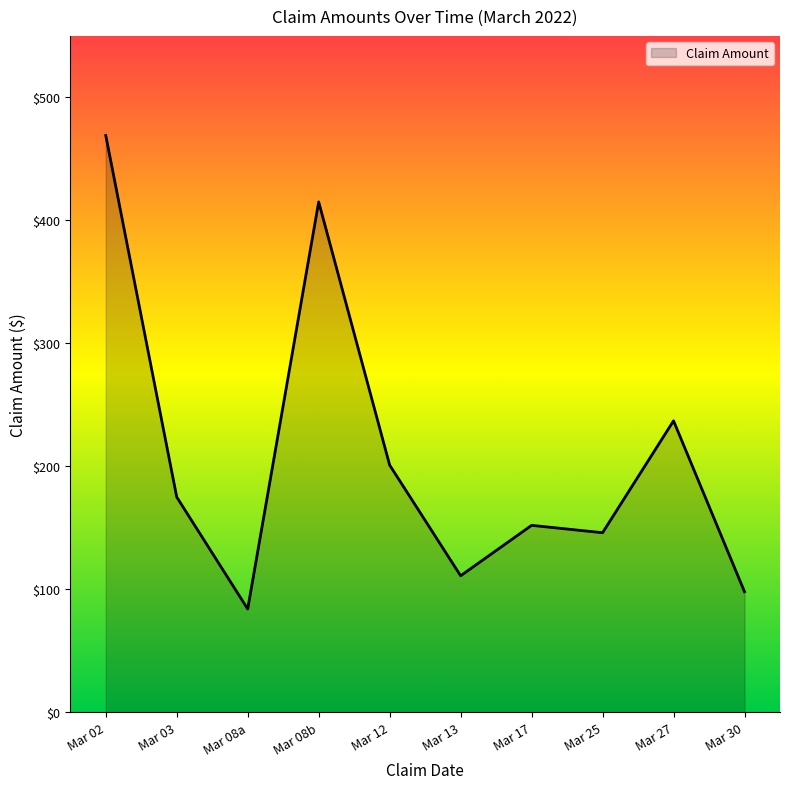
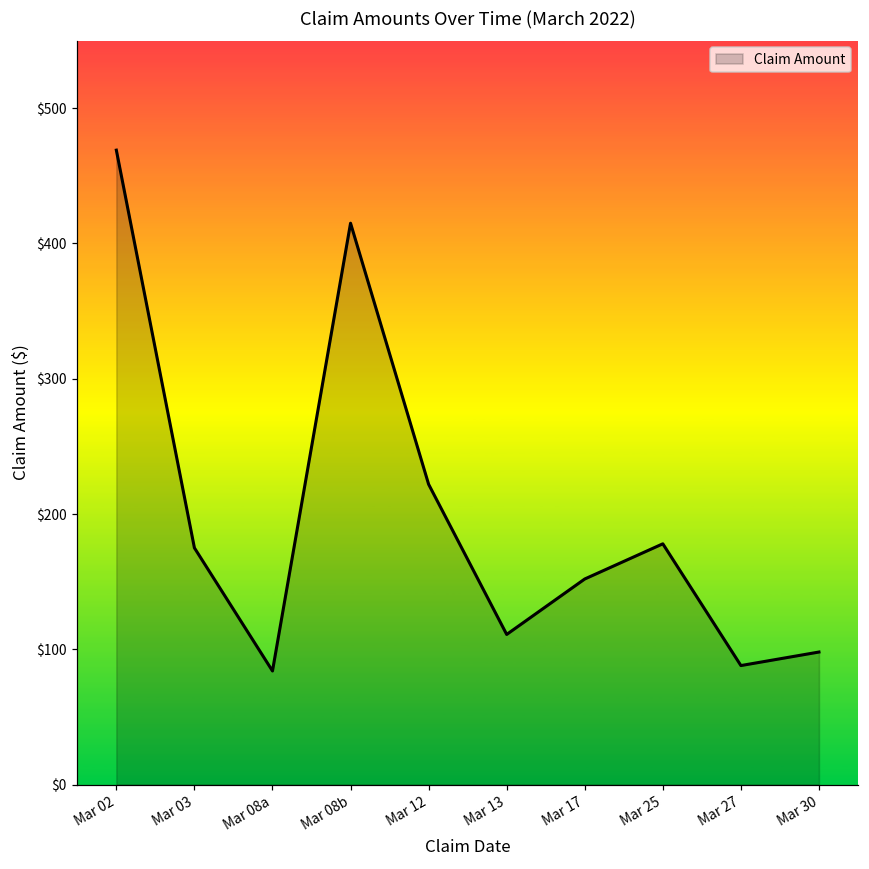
Mar 12: $201 -> $222
Mar 25: $146 -> $178
Mar 27: $237 -> $88
